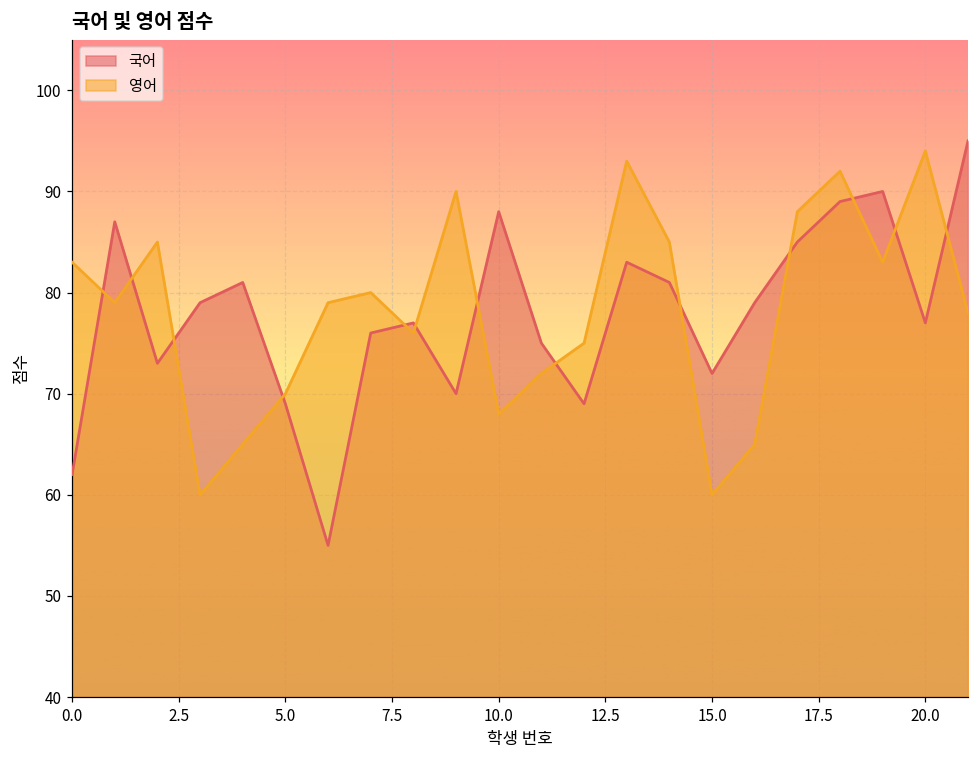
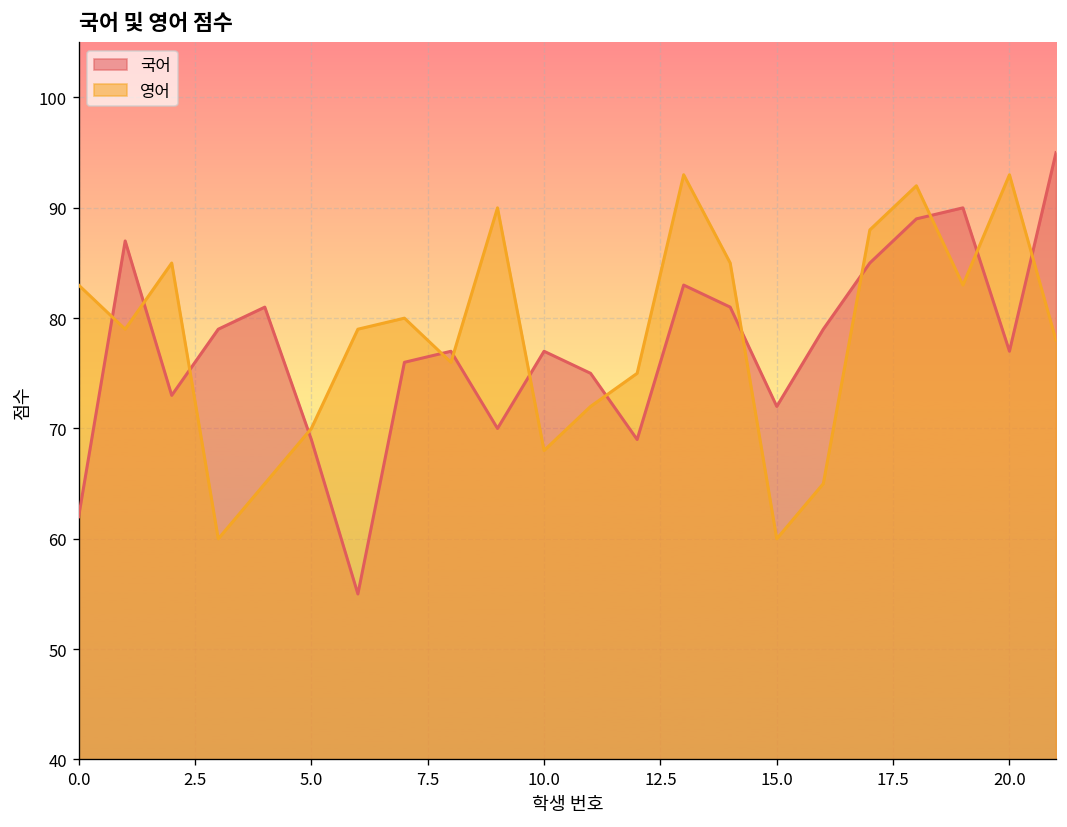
국어, 10.0: 88 -> 77
영어, 20.0: 94 -> 93
